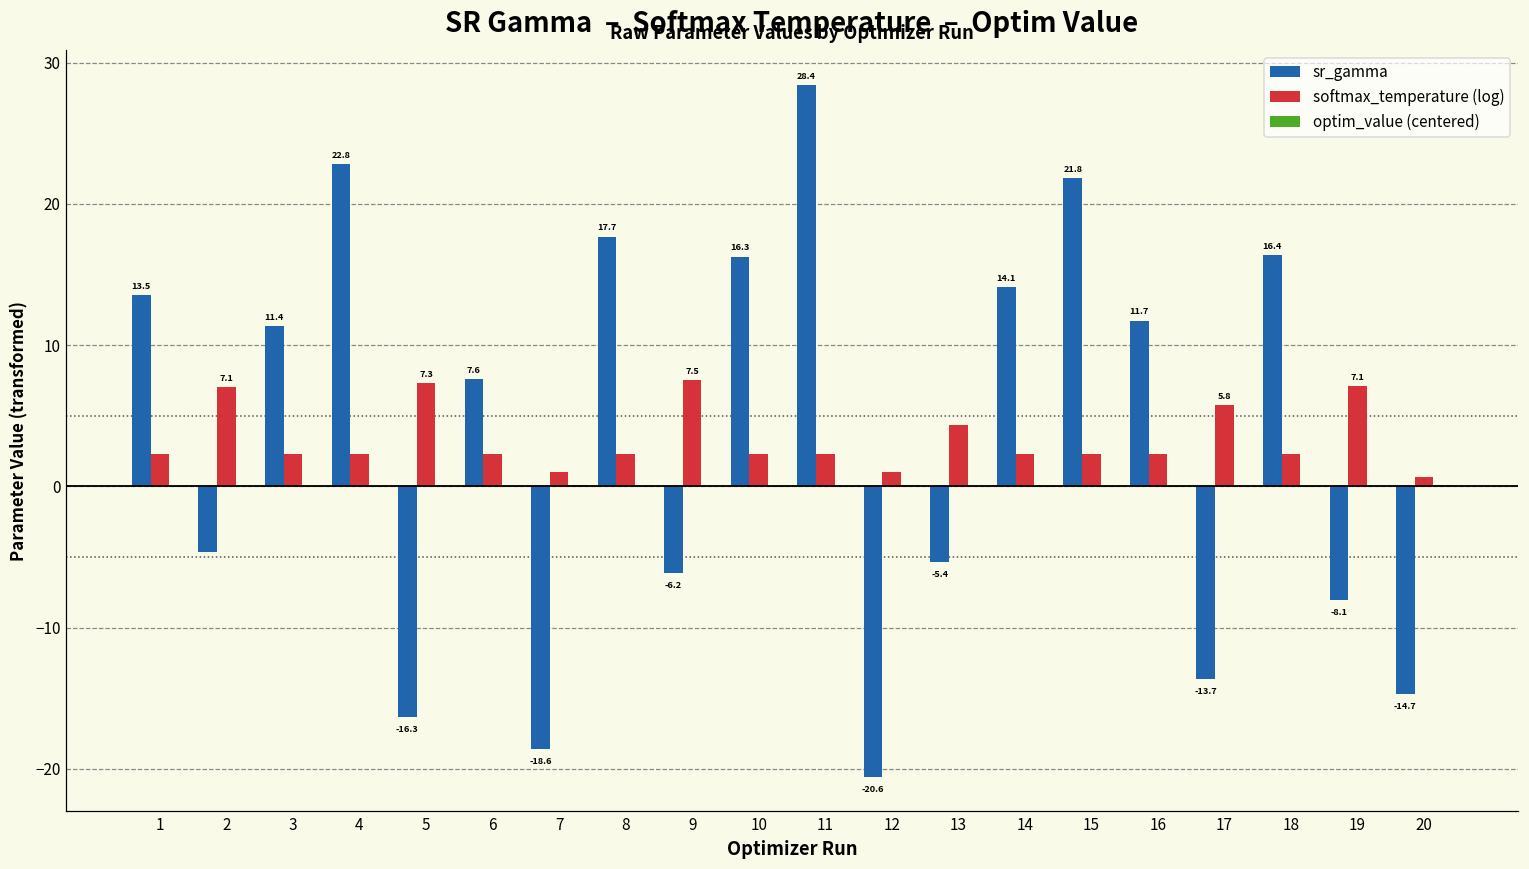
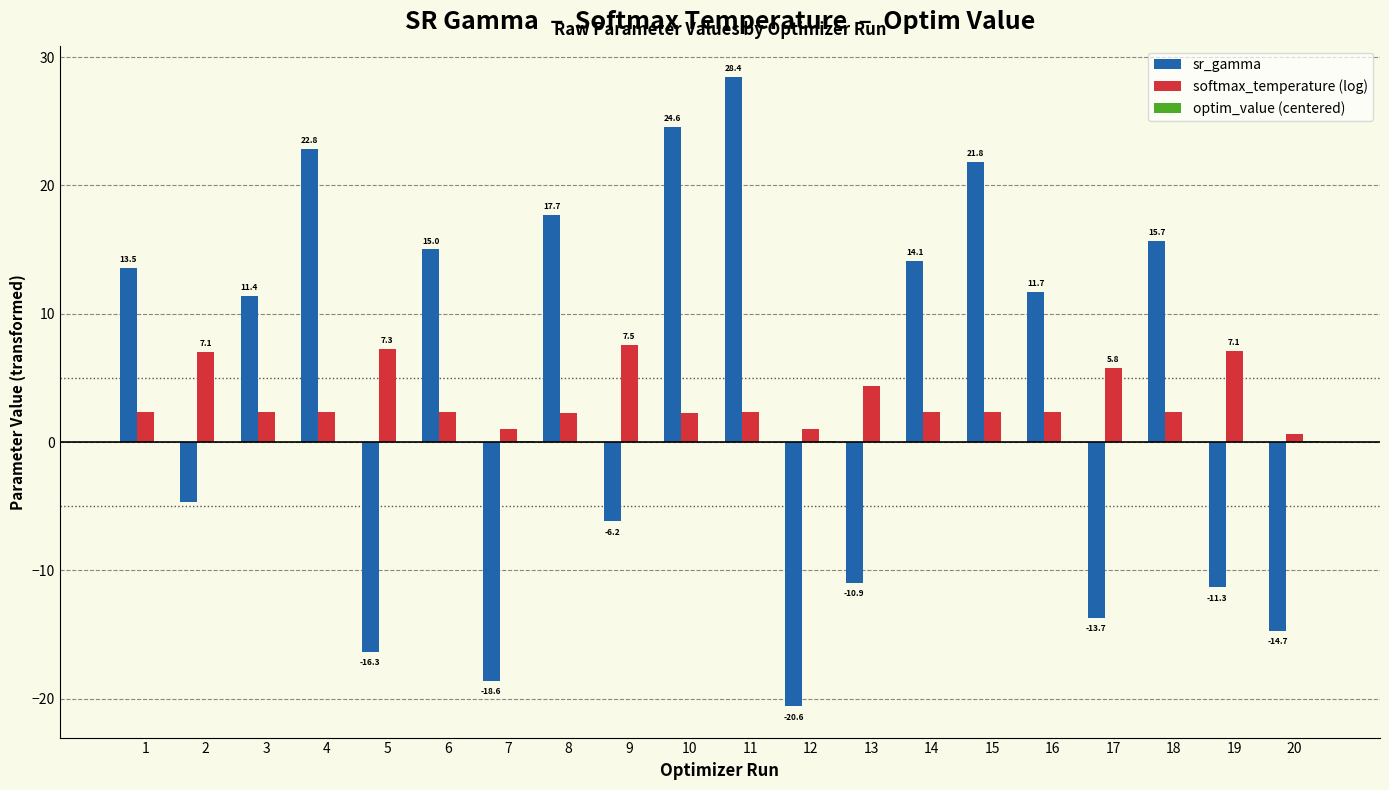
sr_gamma, 6: 7.6 -> 15.0
sr_gamma, 10: 16.3 -> 24.6
sr_gamma, 13: -5.4 -> -10.9
sr_gamma, 18: 16.4 -> 15.7
sr_gamma, 19: -8.1 -> -11.3
